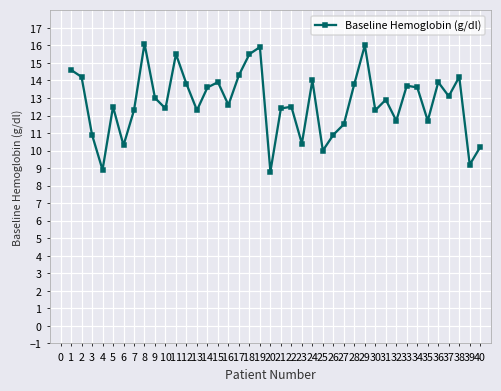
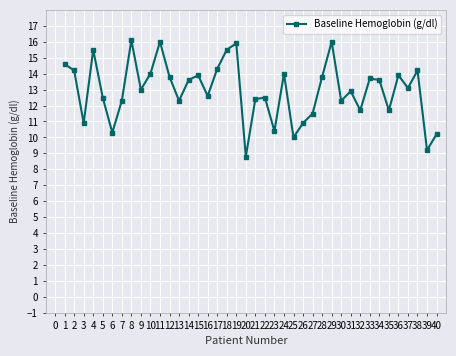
4: 8.9 -> 15.5
10: 12.4 -> 14.0
11: 15.5 -> 16.0
